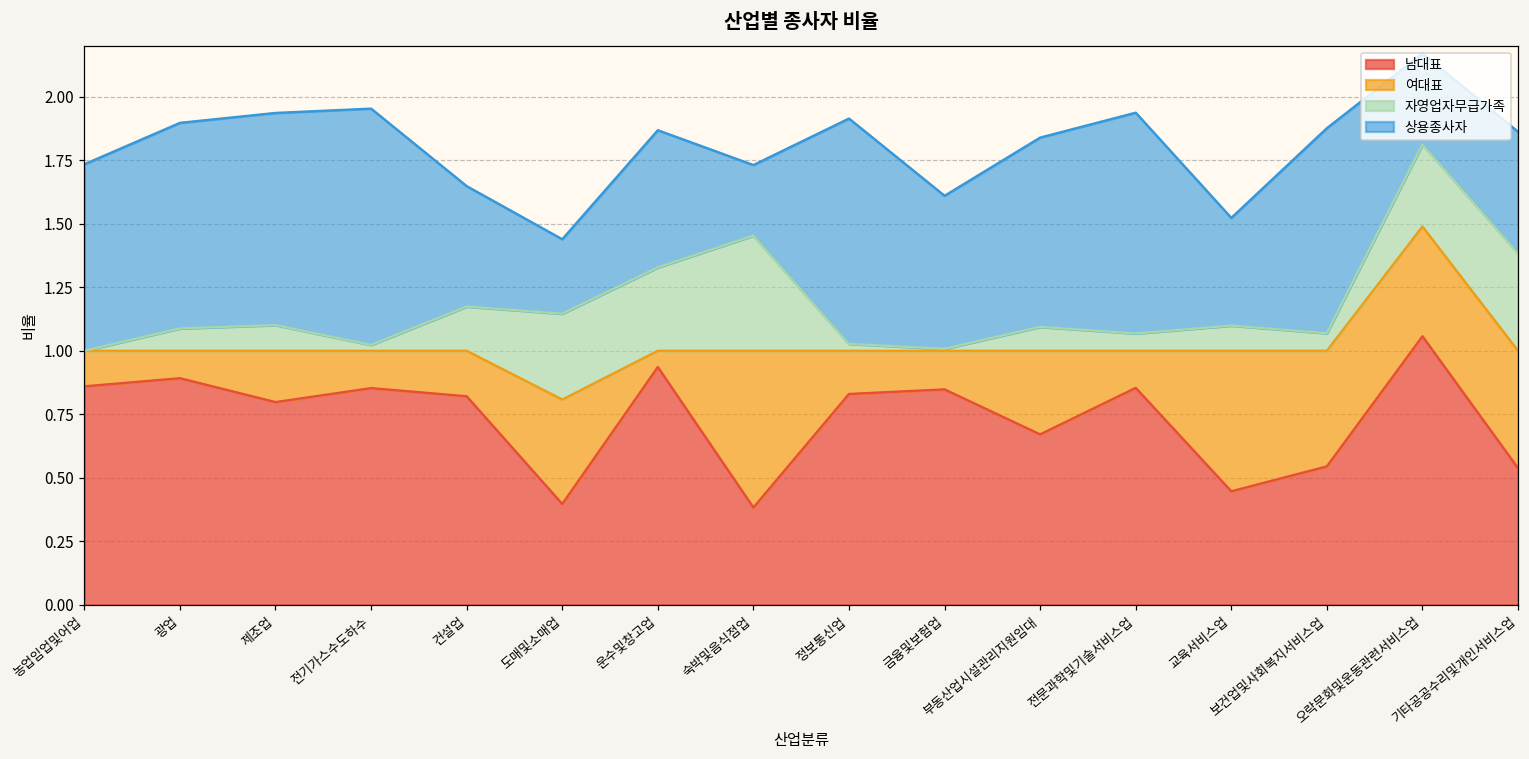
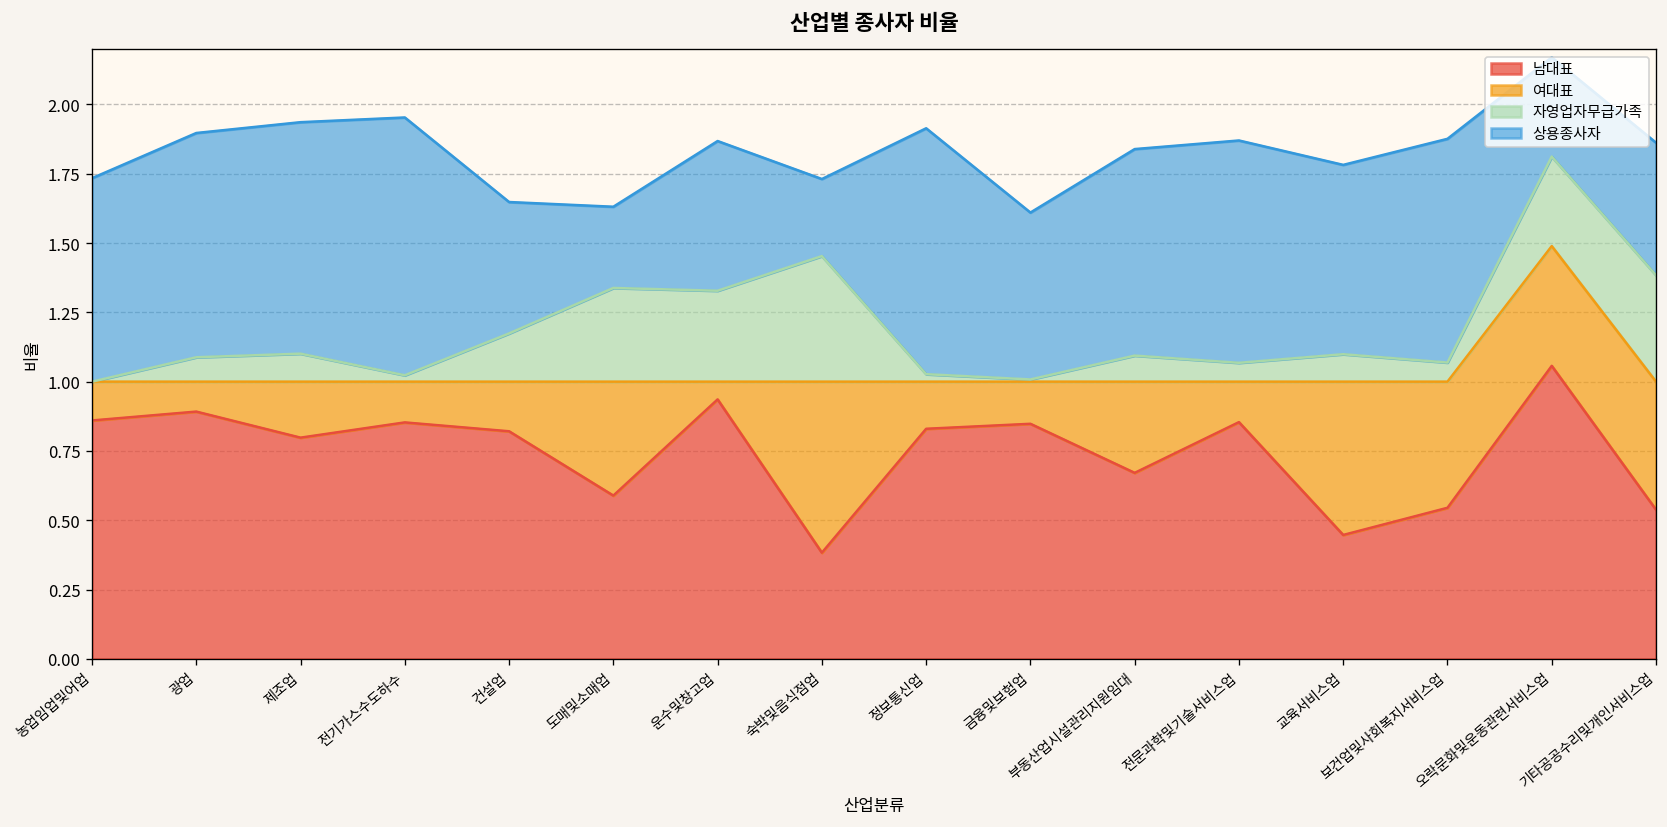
남대표, 도매및소매업: 0.40 -> 0.59
상용종사자, 전문과학및기술서비스업: 0.87 -> 0.80
상용종사자, 교육서비스업: 0.42 -> 0.68
